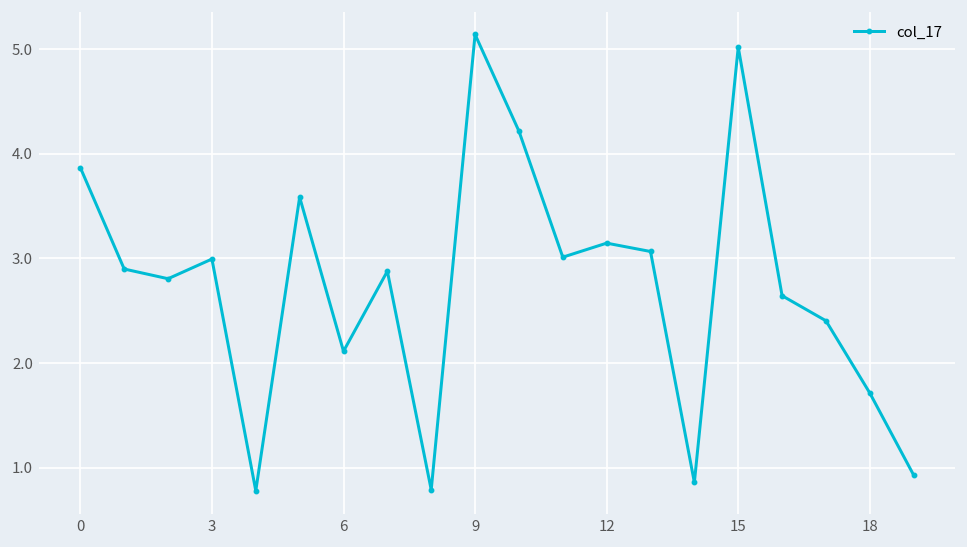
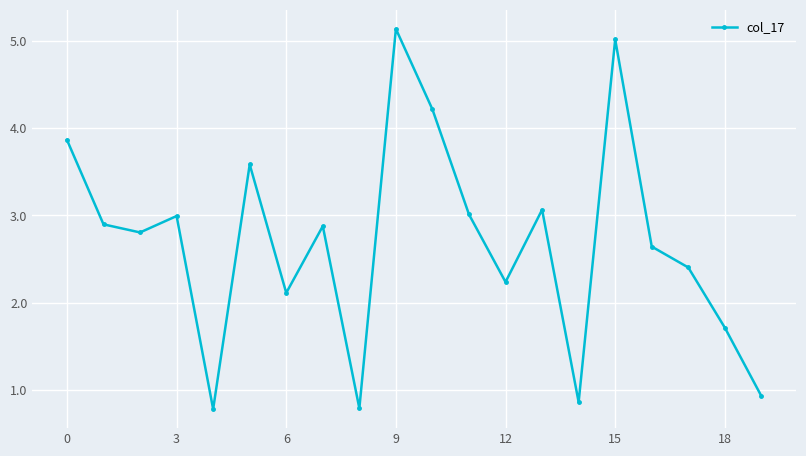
12: 3.1 -> 2.2
